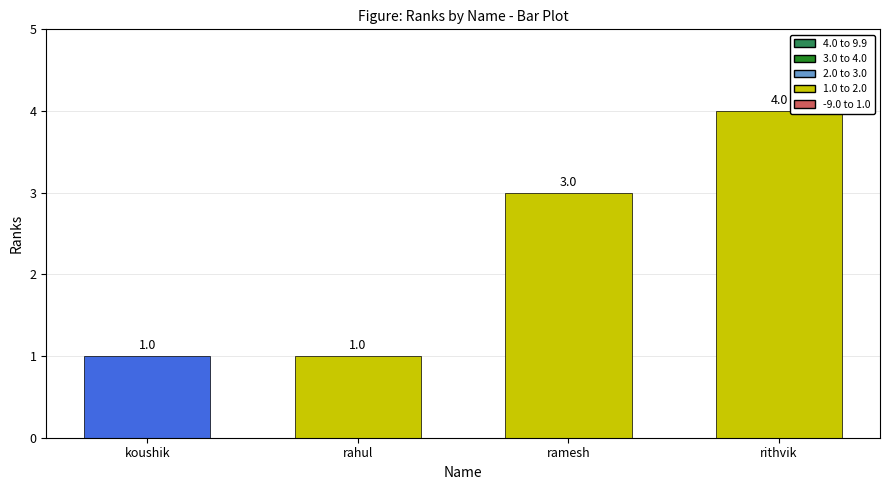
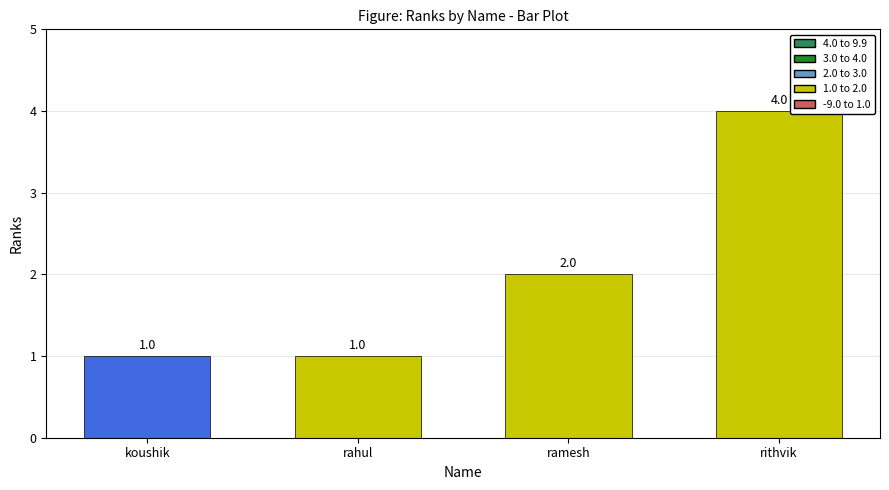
ramesh: 3.0 -> 2.0
